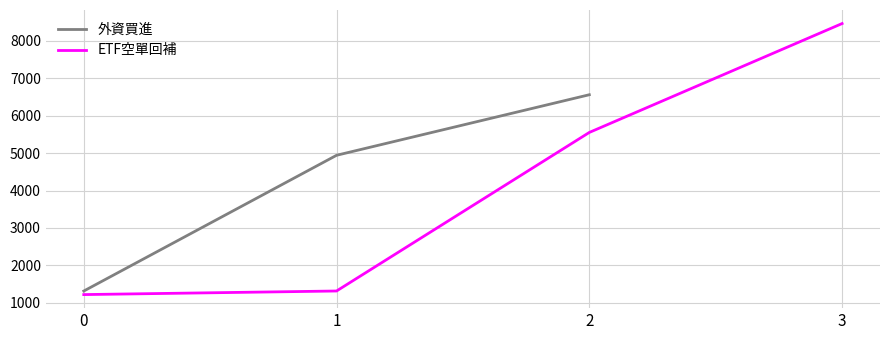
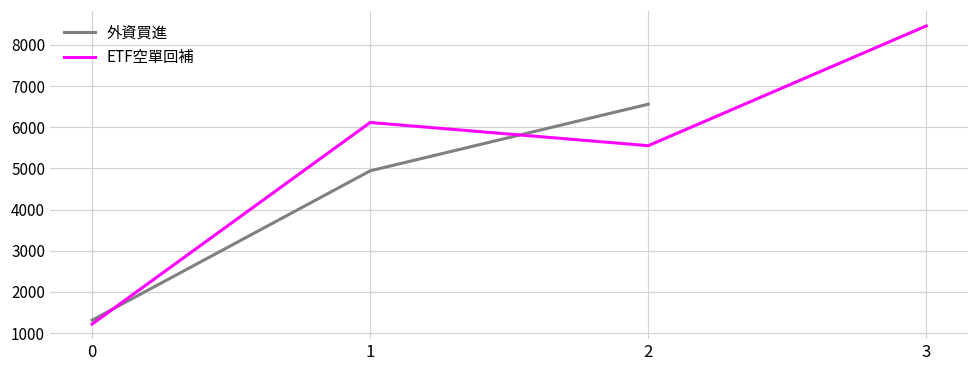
ETF空單回補, 1: 1300 -> 6100
